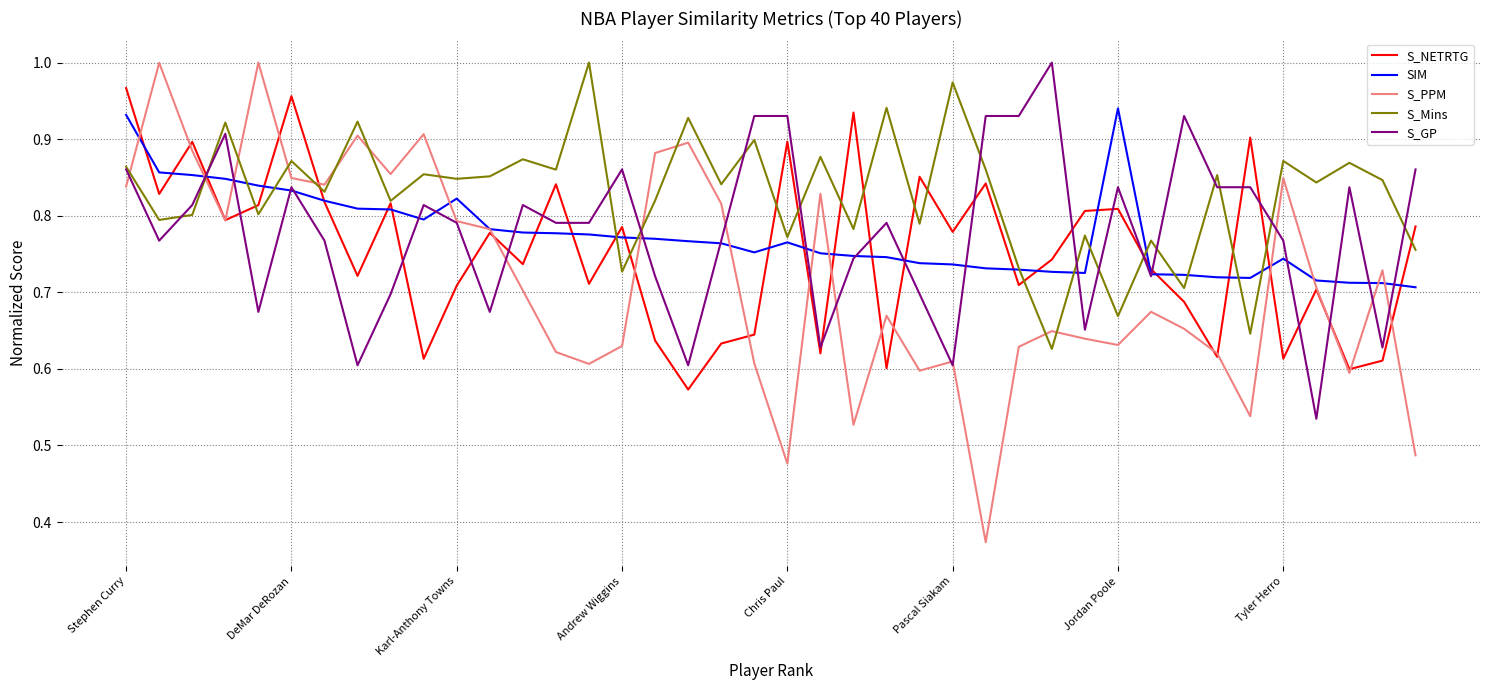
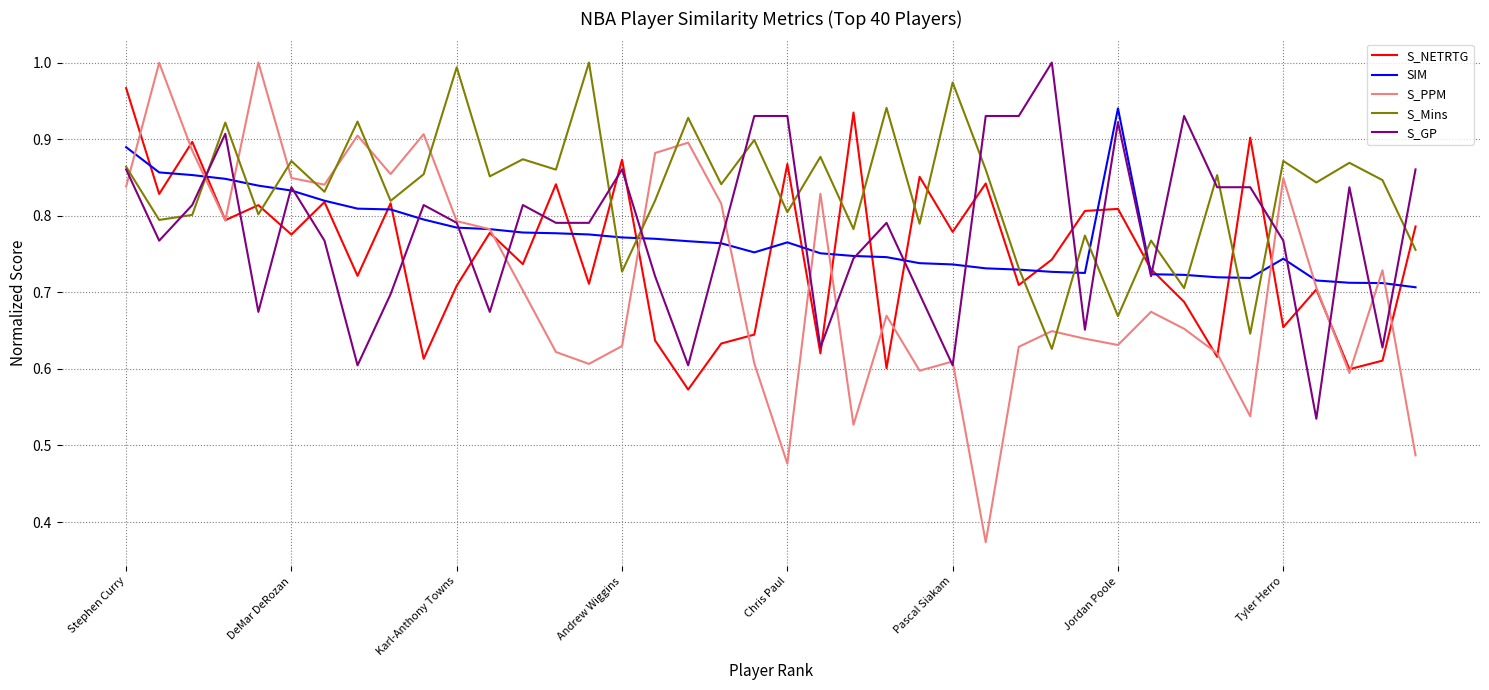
SIM, Stephen Curry: 0.93 -> 0.89
S_NETRTG, DeMar DeRozan: 0.96 -> 0.78
SIM, Karl-Anthony Towns: 0.82 -> 0.78
S_Mins, Karl-Anthony Towns: 0.85 -> 0.99
S_NETRTG, Andrew Wiggins: 0.79 -> 0.87
S_NETRTG, Chris Paul: 0.90 -> 0.87
S_Mins, Chris Paul: 0.77 -> 0.80
S_GP, Jordan Poole: 0.84 -> 0.92
S_NETRTG, Tyler Herro: 0.61 -> 0.65
